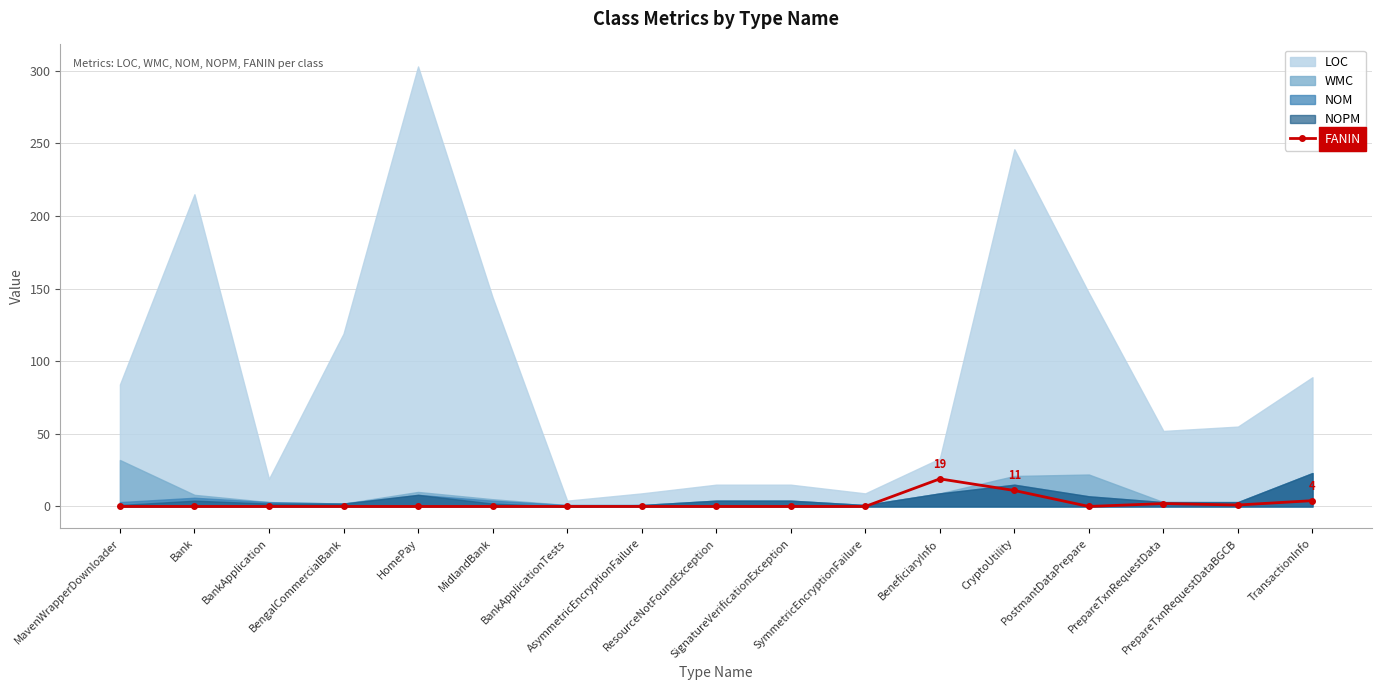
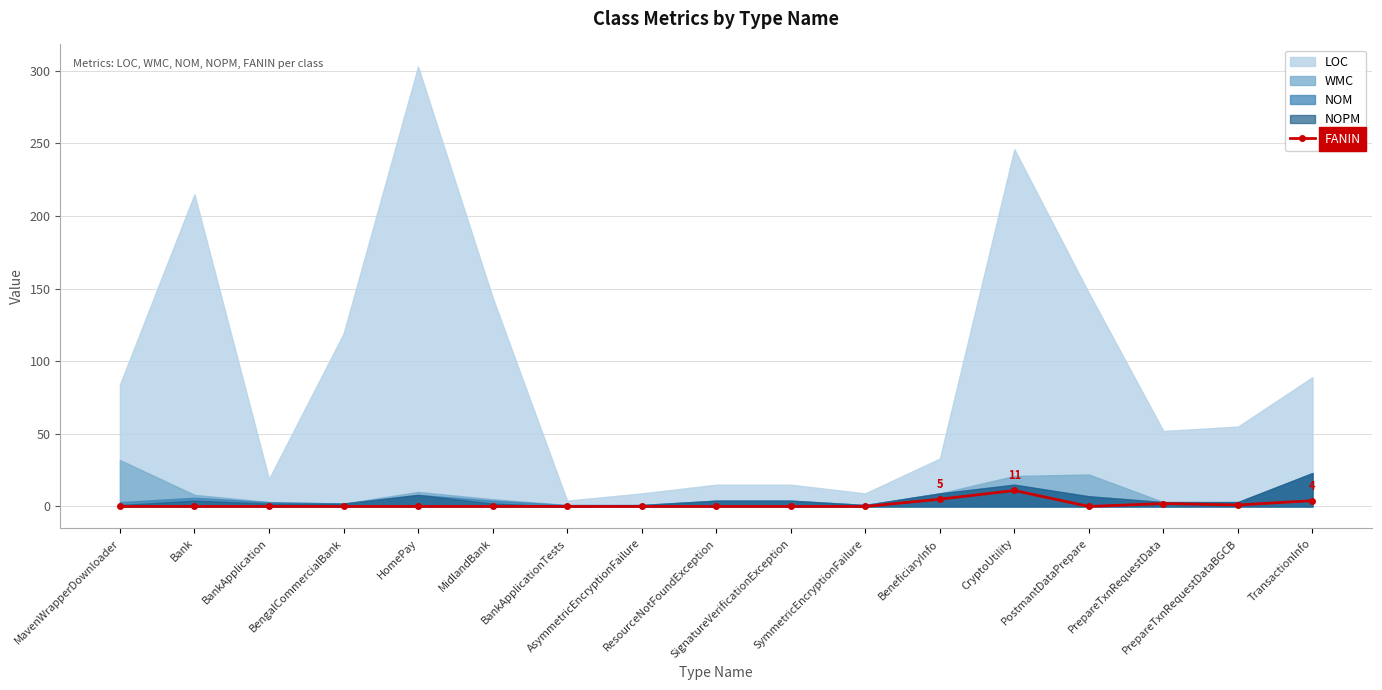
FANIN, BeneficiaryInfo: 19 -> 5
